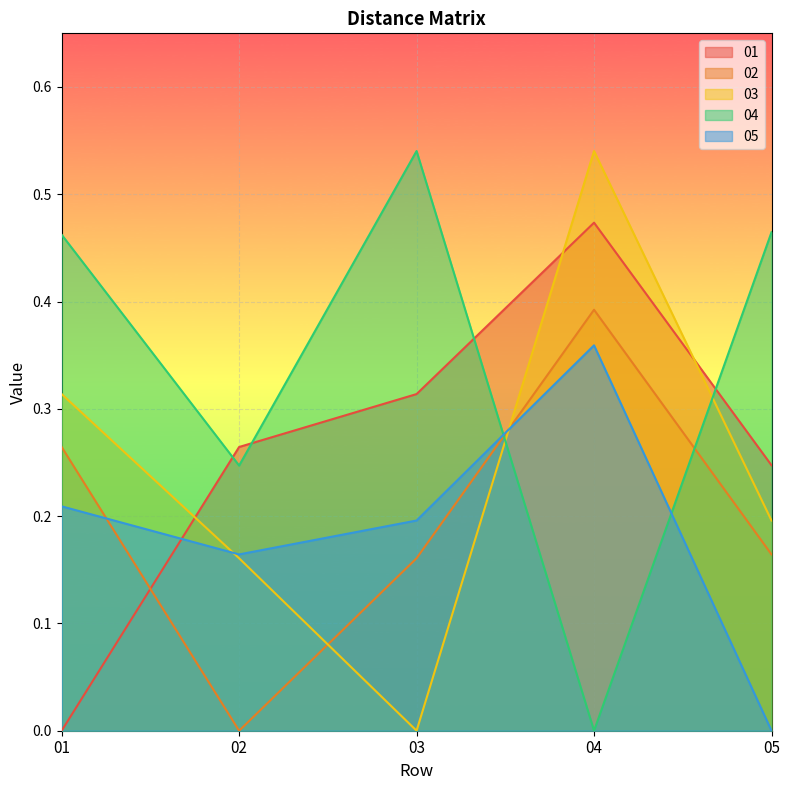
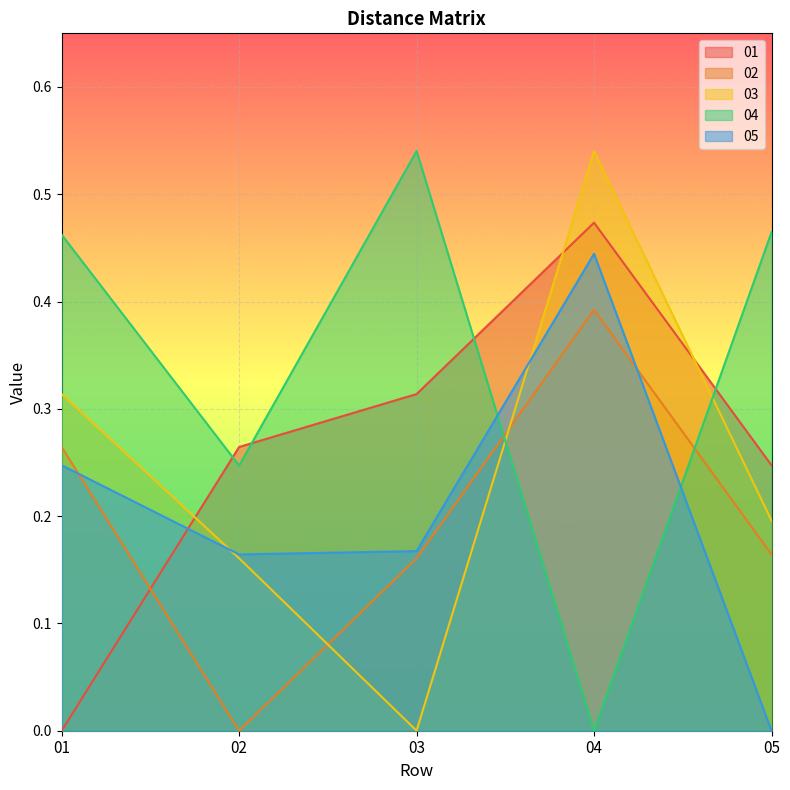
05, 01: 0.209 -> 0.247
05, 03: 0.196 -> 0.167
05, 04: 0.359 -> 0.445
